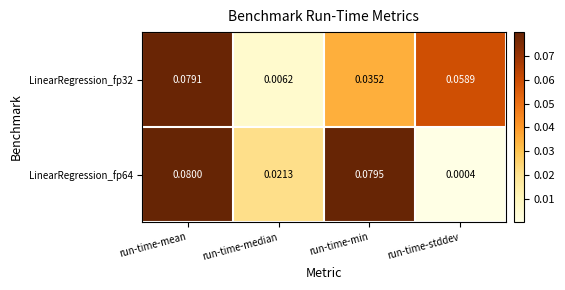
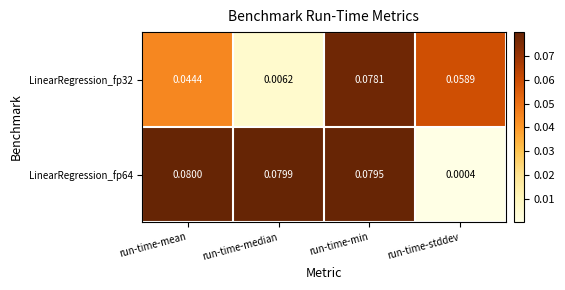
LinearRegression_fp32, run-time-mean: 0.0791 -> 0.0444
LinearRegression_fp32, run-time-min: 0.0352 -> 0.0781
LinearRegression_fp64, run-time-median: 0.0213 -> 0.0799
